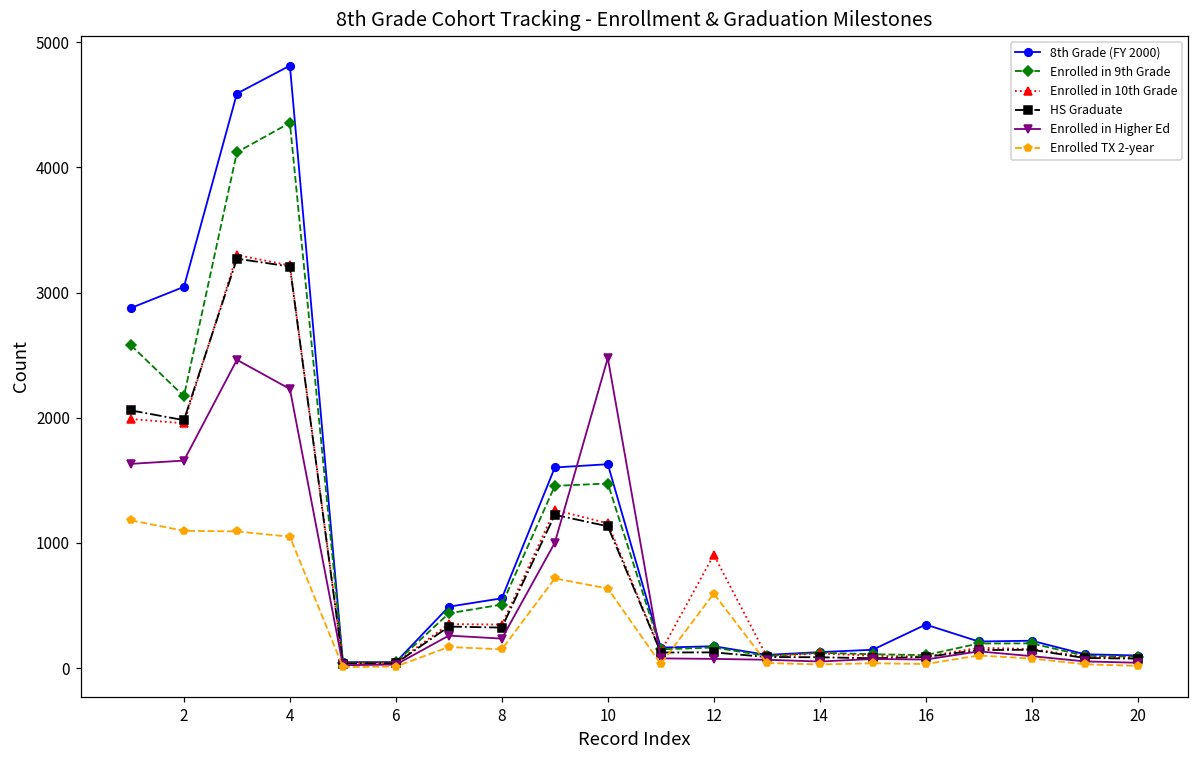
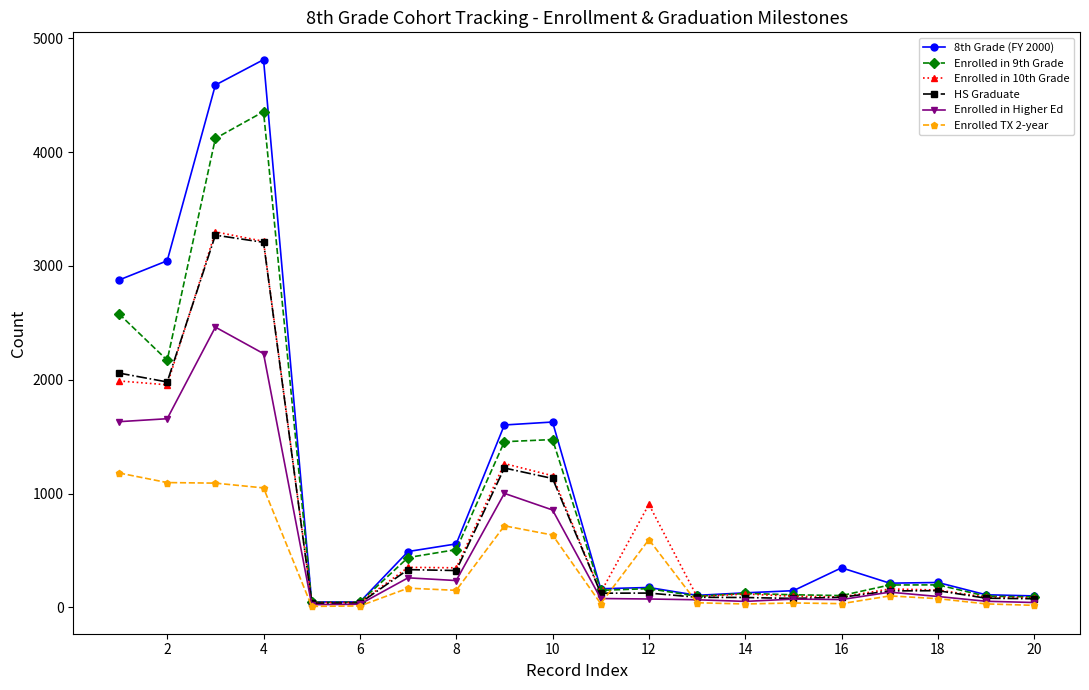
Enrolled in Higher Ed, 10: 2480 -> 860
